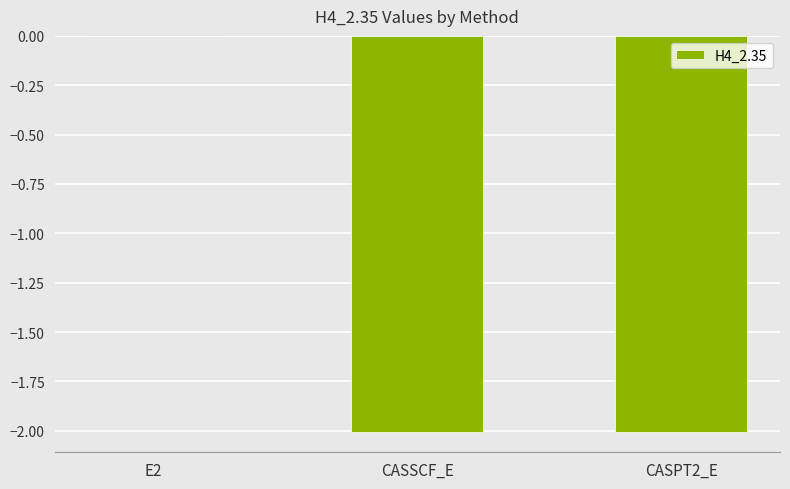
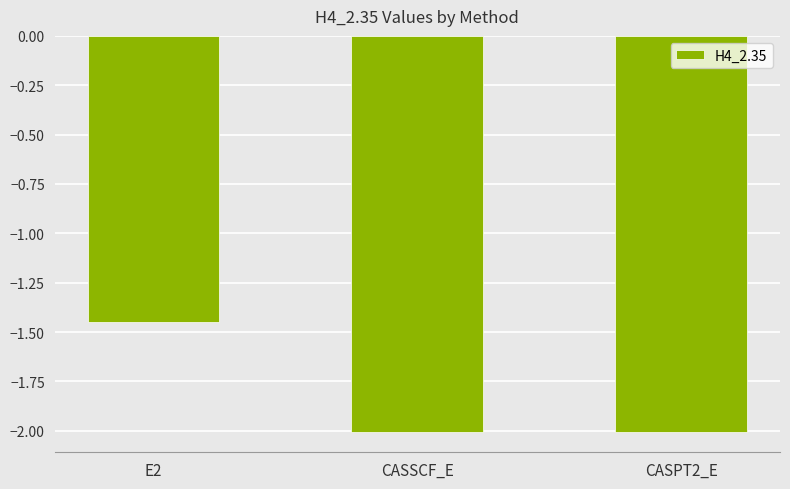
E2: 0.00 -> -1.45
